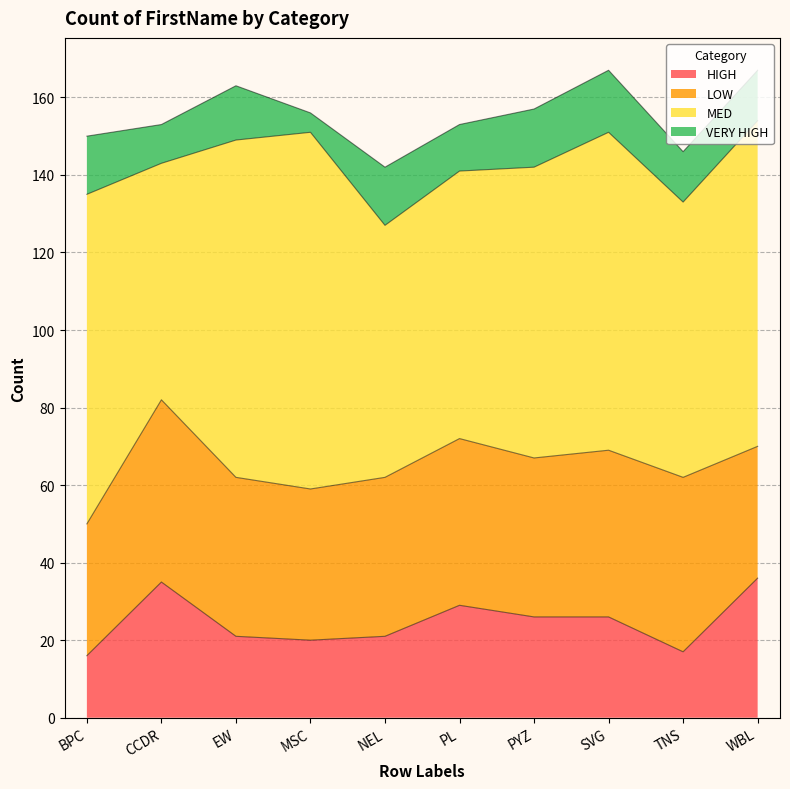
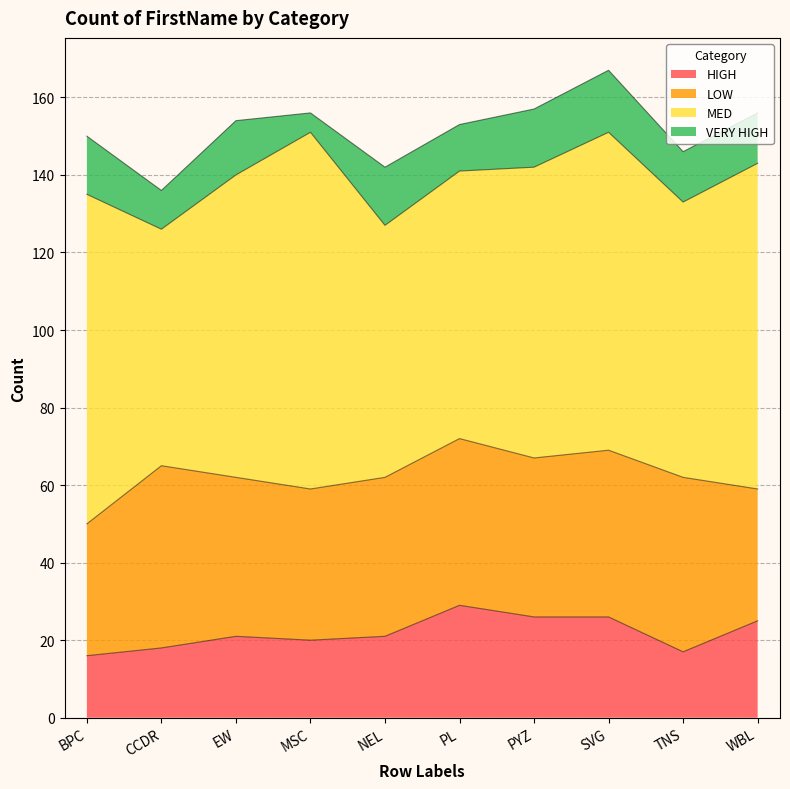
HIGH, CCDR: 35 -> 18
MED, EW: 87 -> 78
HIGH, WBL: 36 -> 25
